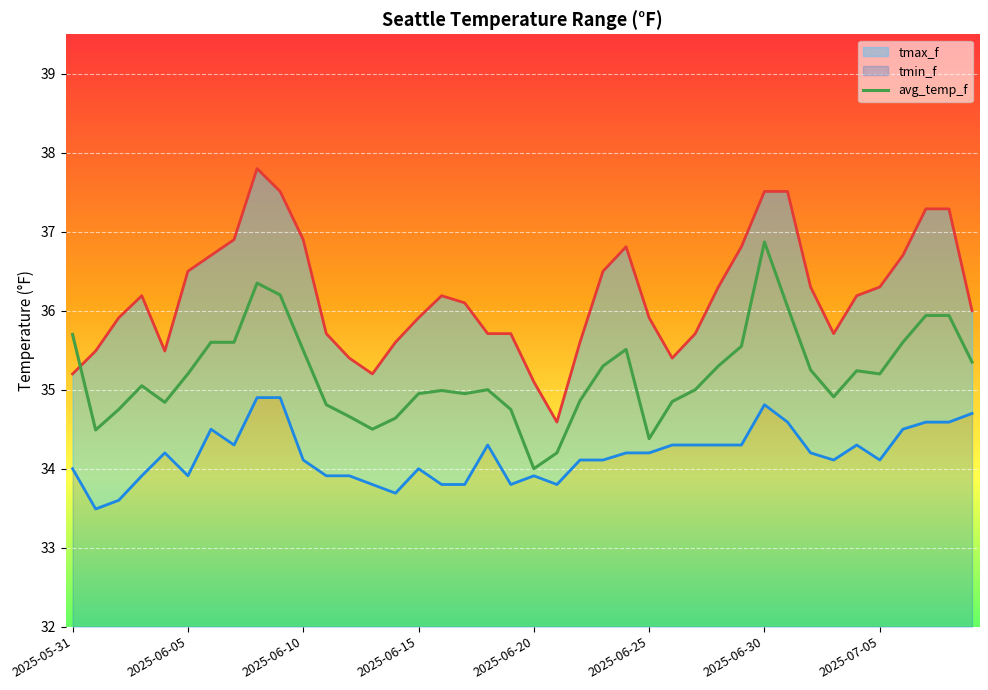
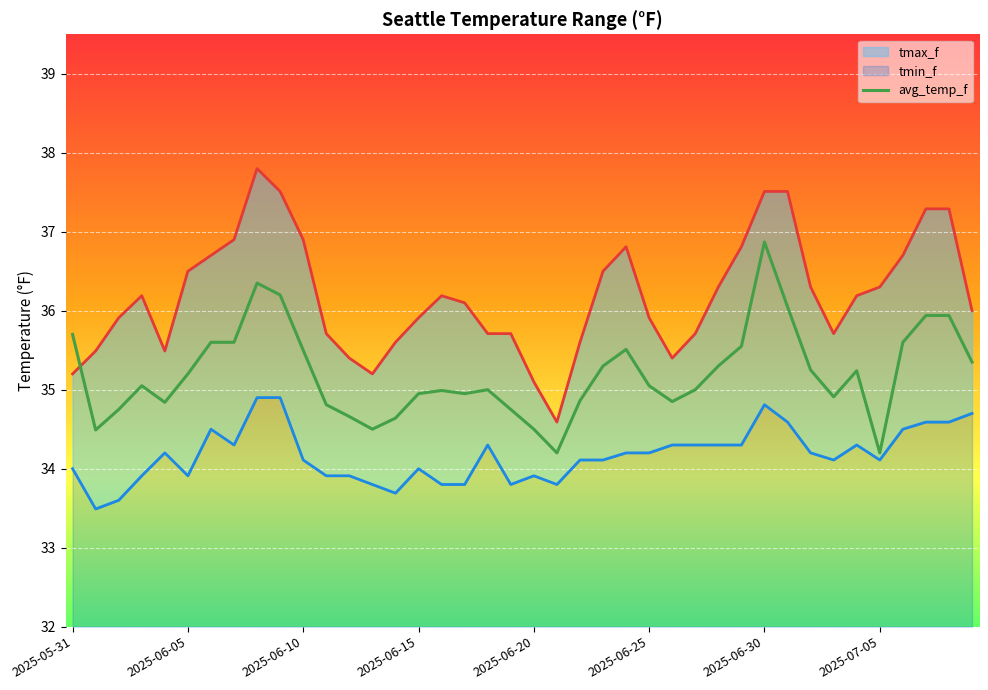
avg_temp_f, 2025-06-20: 34.0 -> 34.5
avg_temp_f, 2025-06-25: 34.4 -> 35.1
avg_temp_f, 2025-07-05: 35.2 -> 34.2
